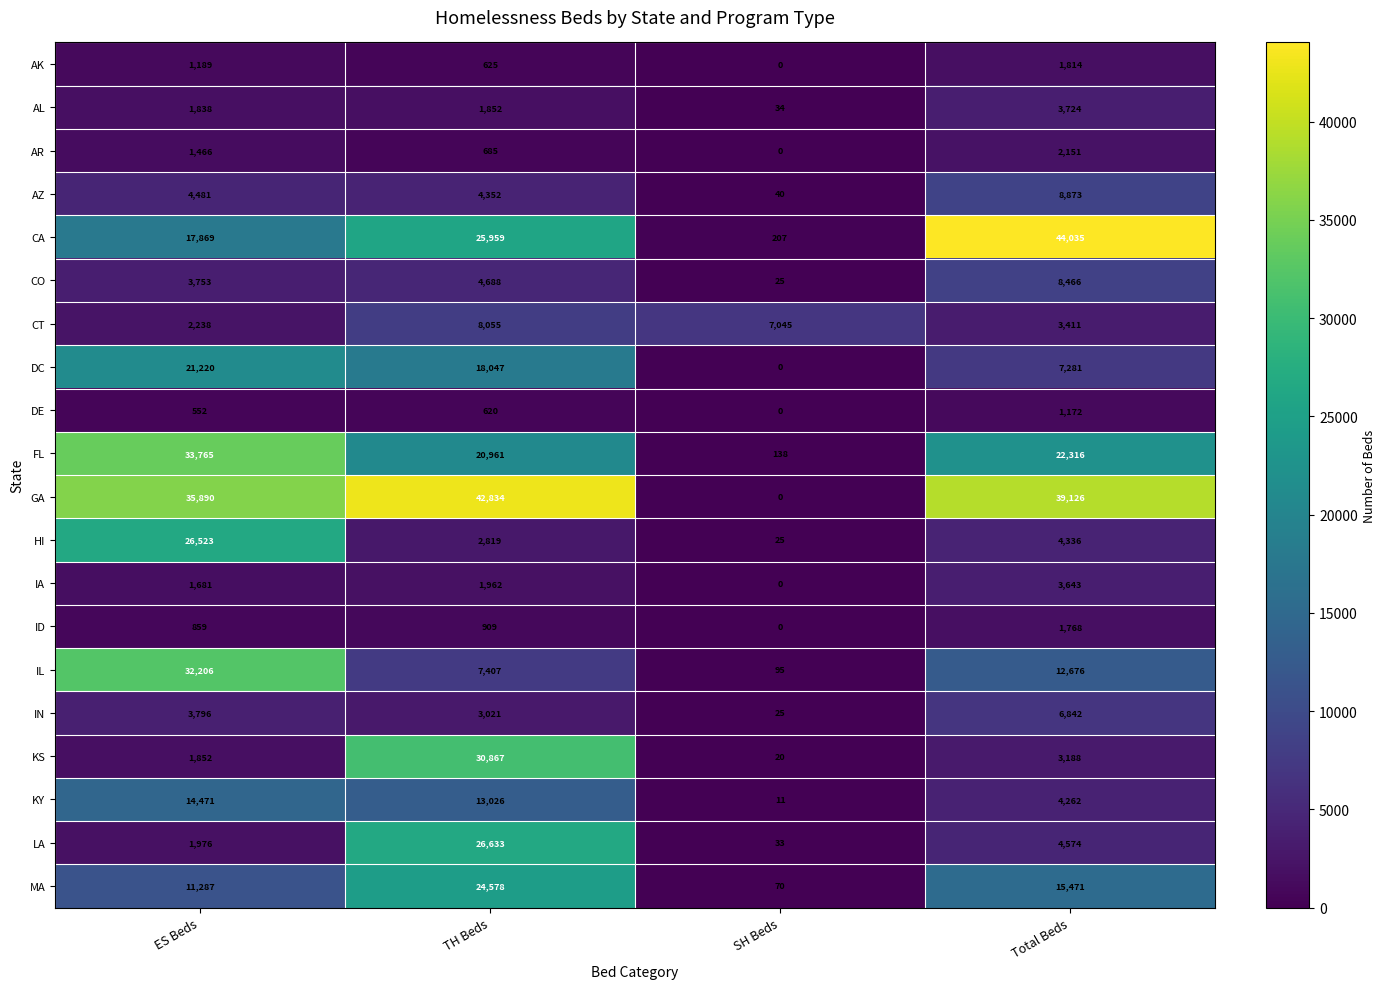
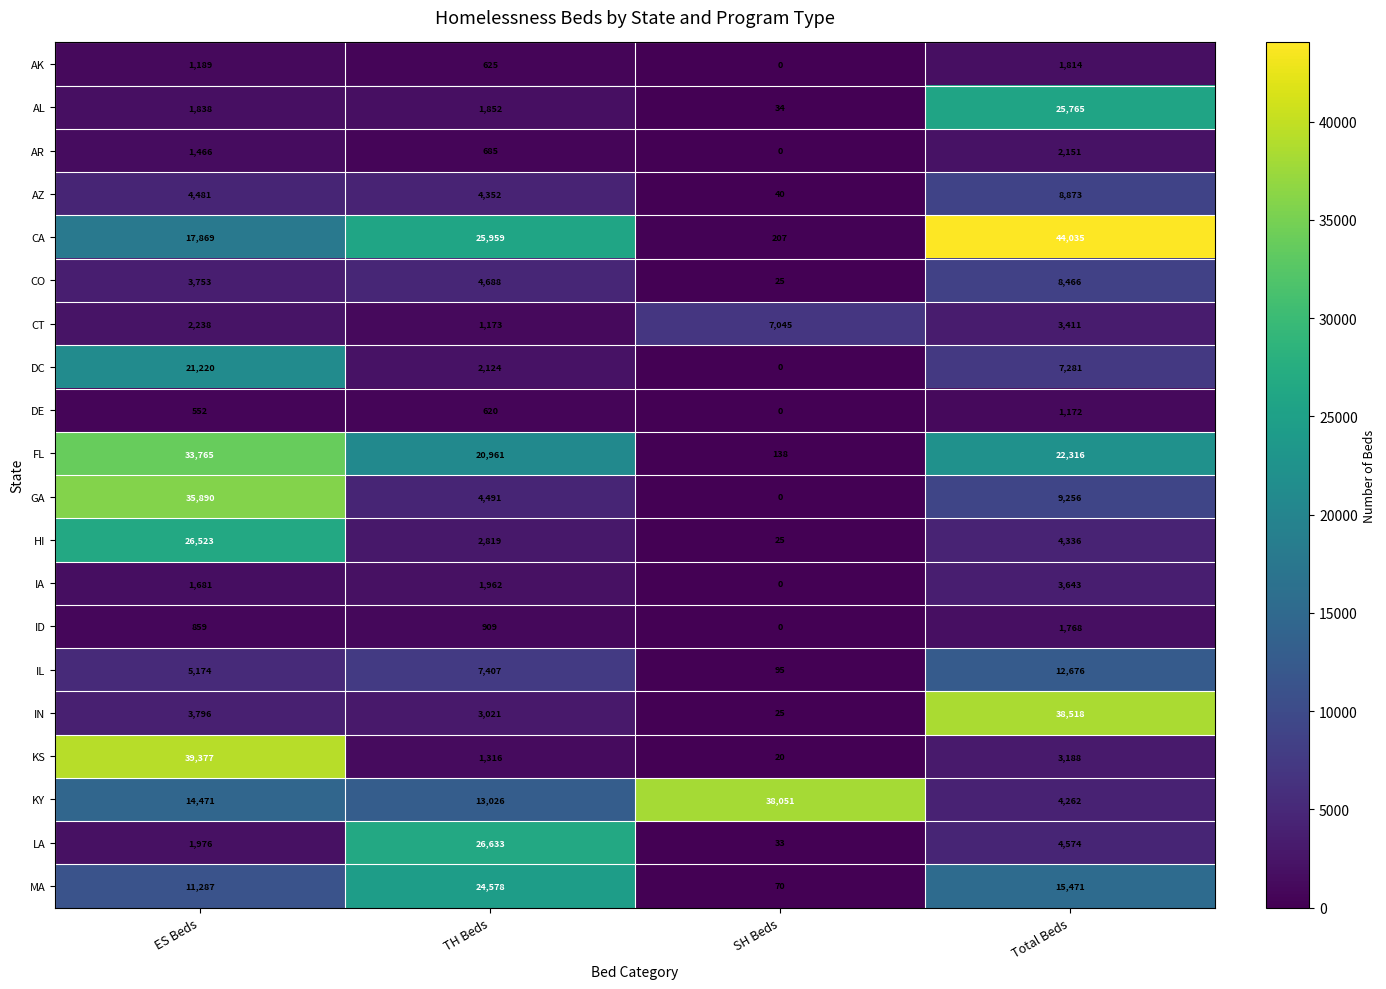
AL, Total Beds: 3,724 -> 25,765
CT, TH Beds: 8,055 -> 1,173
DC, TH Beds: 18,047 -> 2,124
GA, TH Beds: 42,834 -> 4,491
GA, Total Beds: 39,126 -> 9,256
IL, ES Beds: 32,206 -> 5,174
IN, Total Beds: 6,842 -> 38,518
KS, ES Beds: 1,852 -> 39,377
KS, TH Beds: 30,867 -> 1,316
KY, SH Beds: 11 -> 38,051
